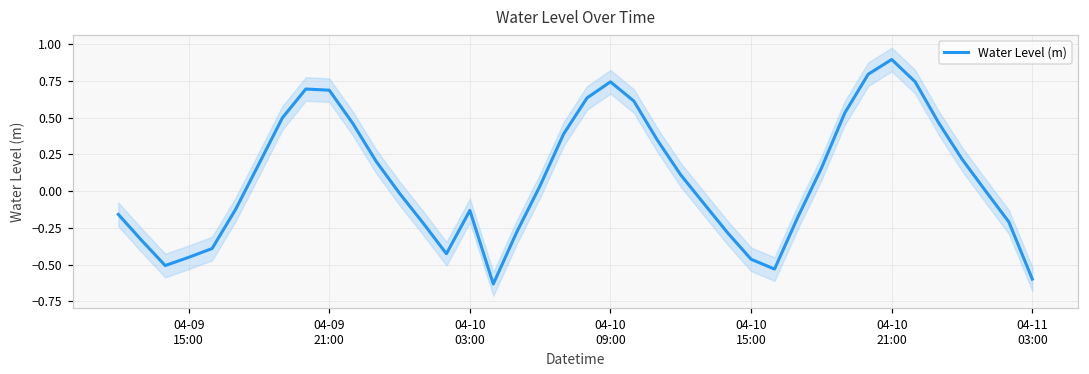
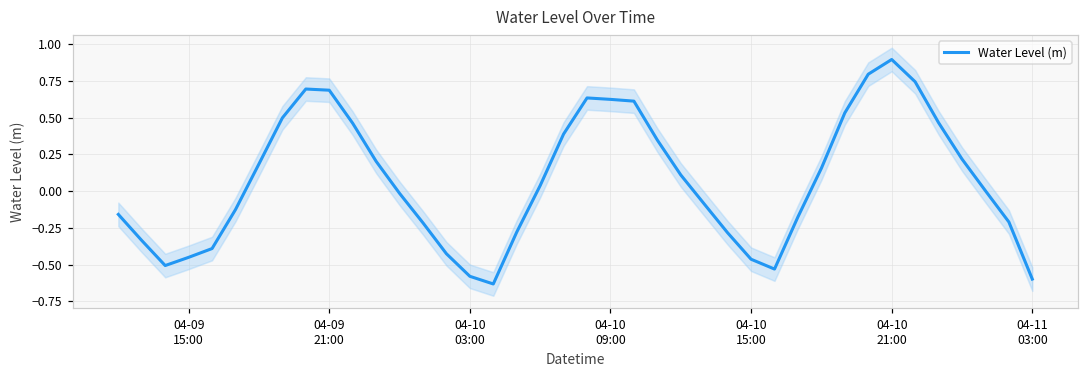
Water Level (m), 04-10 03:00: -0.13 -> -0.58
Water Level (m), 04-10 09:00: 0.74 -> 0.62
